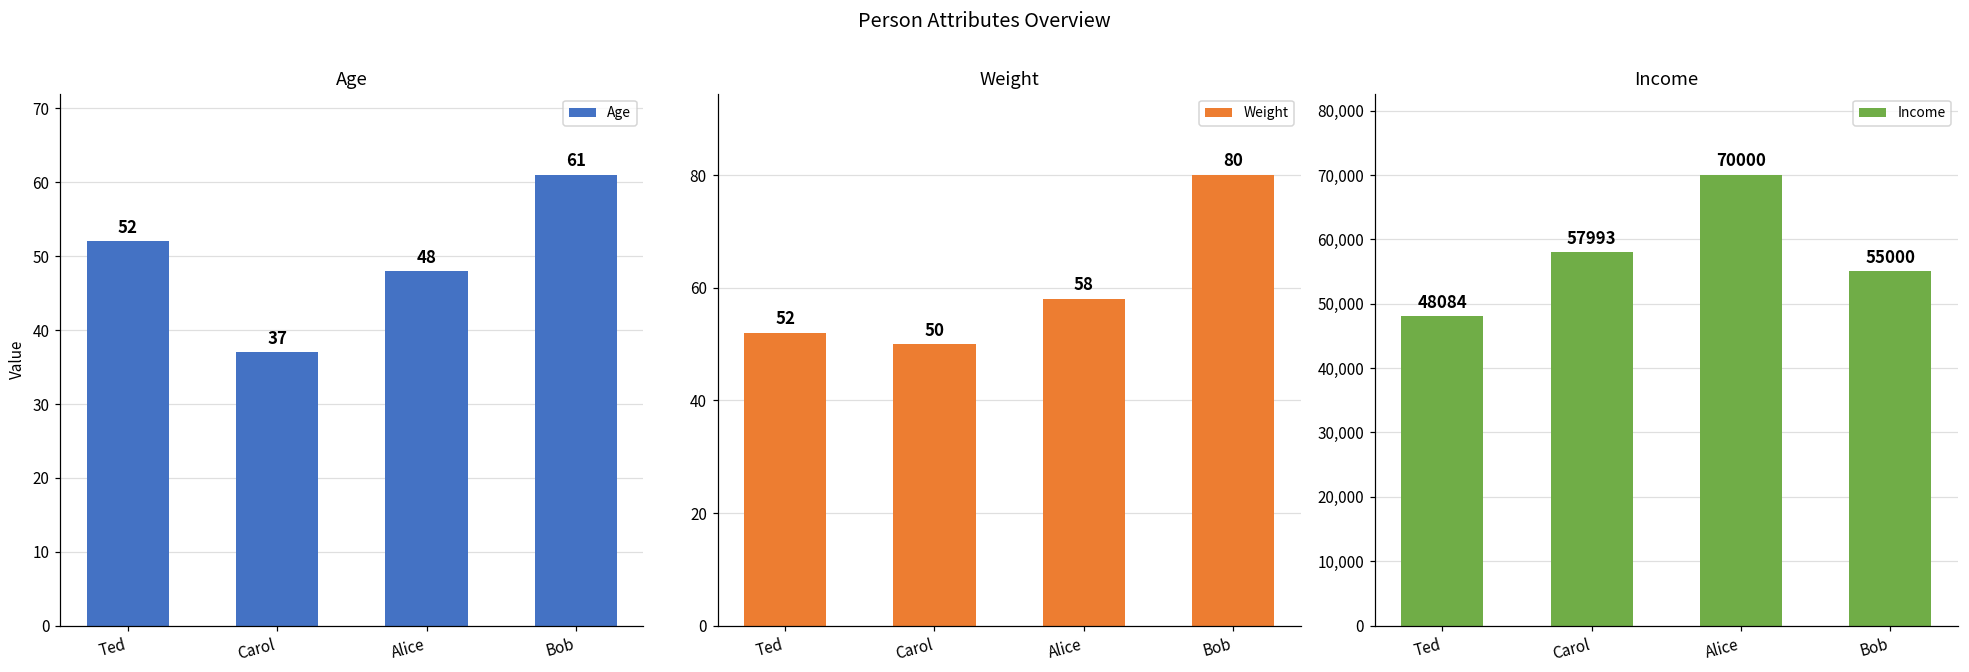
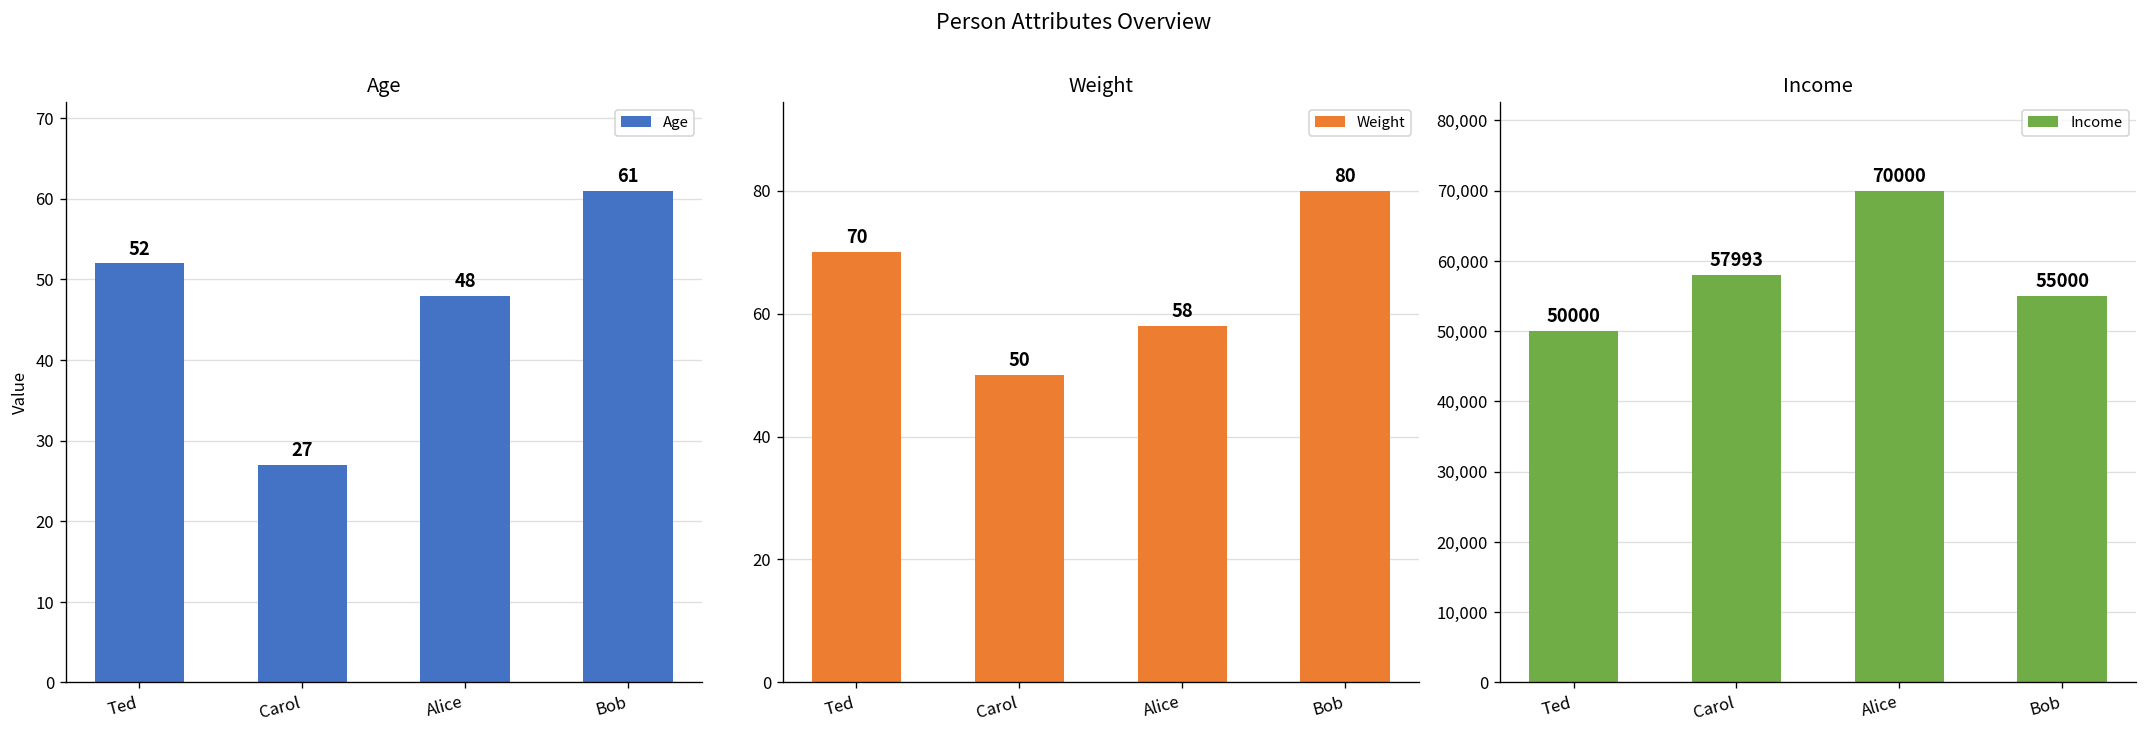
Age, Carol: 37 -> 27
Weight, Ted: 52 -> 70
Income, Ted: 48084 -> 50000
